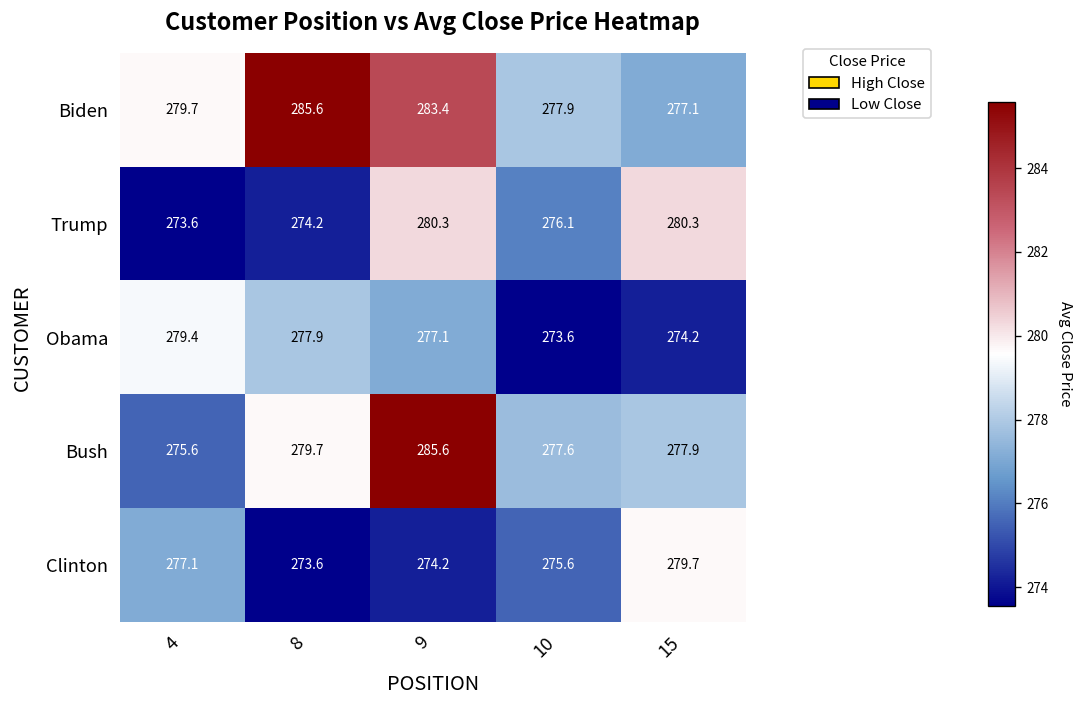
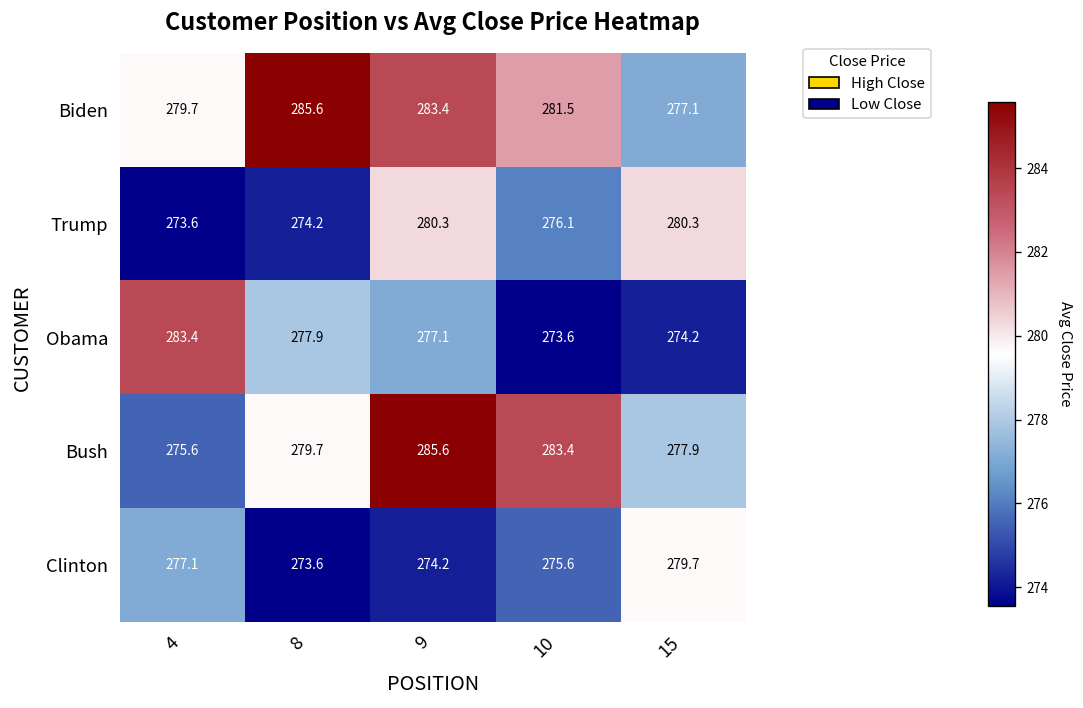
Biden, 10: 277.9 -> 281.5
Obama, 4: 279.4 -> 283.4
Bush, 10: 277.6 -> 283.4
